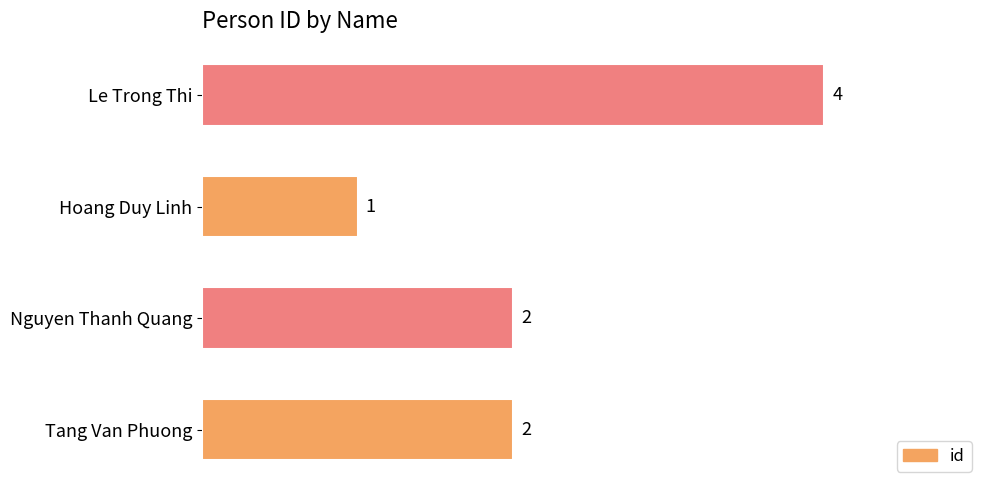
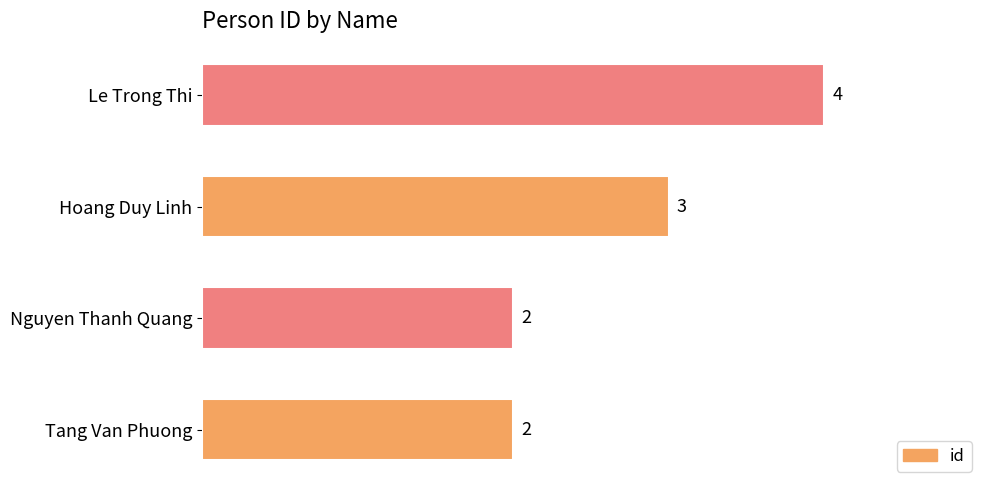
Hoang Duy Linh: 1 -> 3
